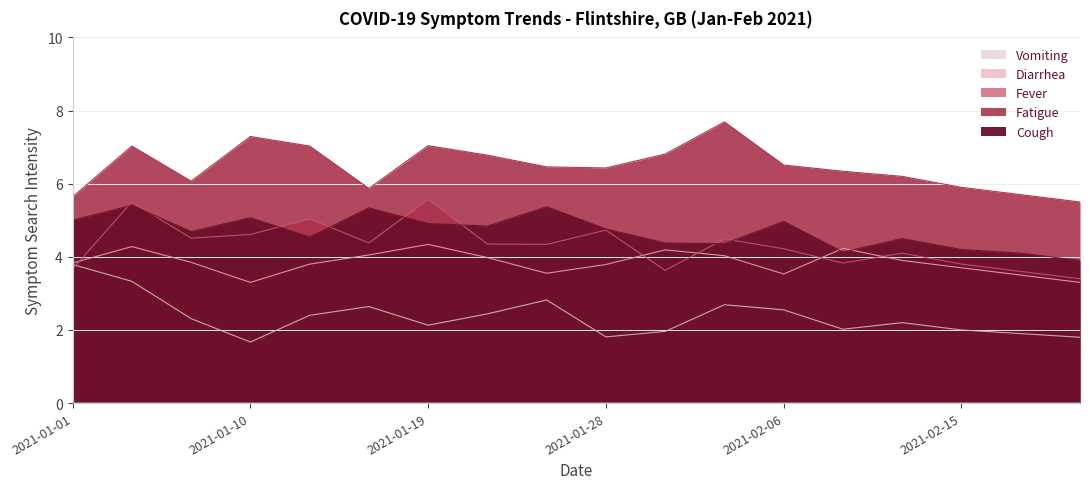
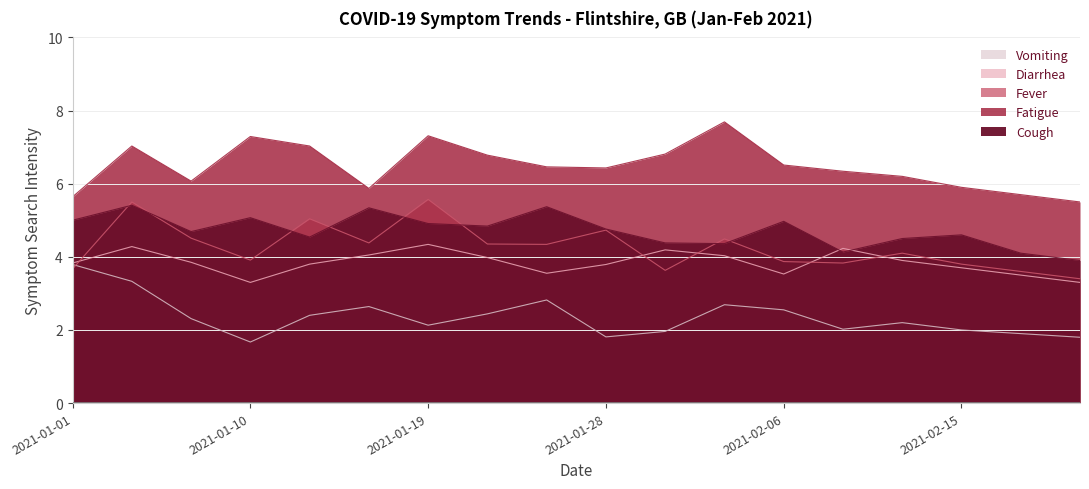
Fever, 2021-01-10: 4.6 -> 3.9
Fatigue, 2021-01-19: 7.0 -> 7.3
Fever, 2021-02-06: 4.2 -> 3.9
Cough, 2021-02-15: 4.2 -> 4.6
